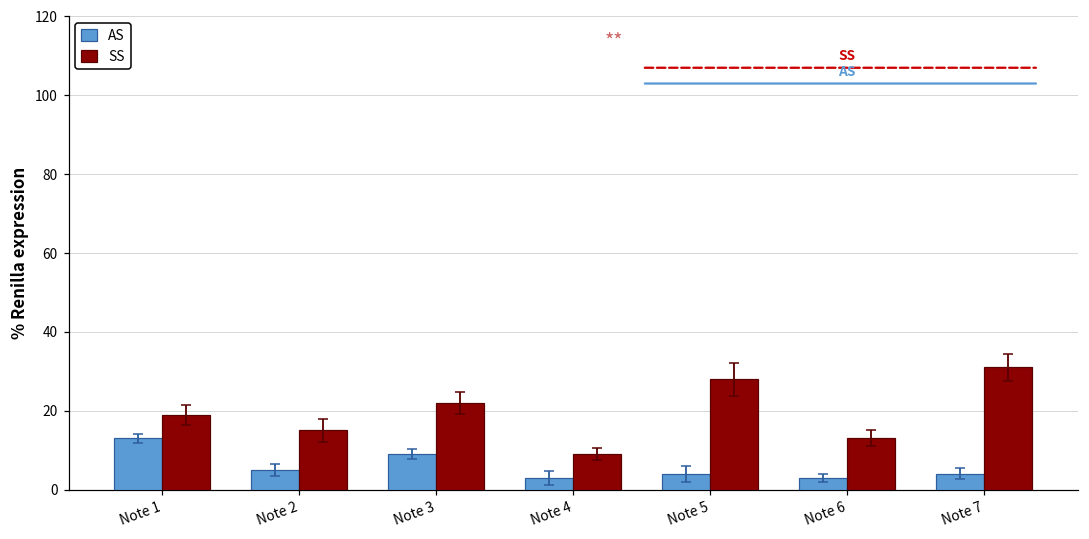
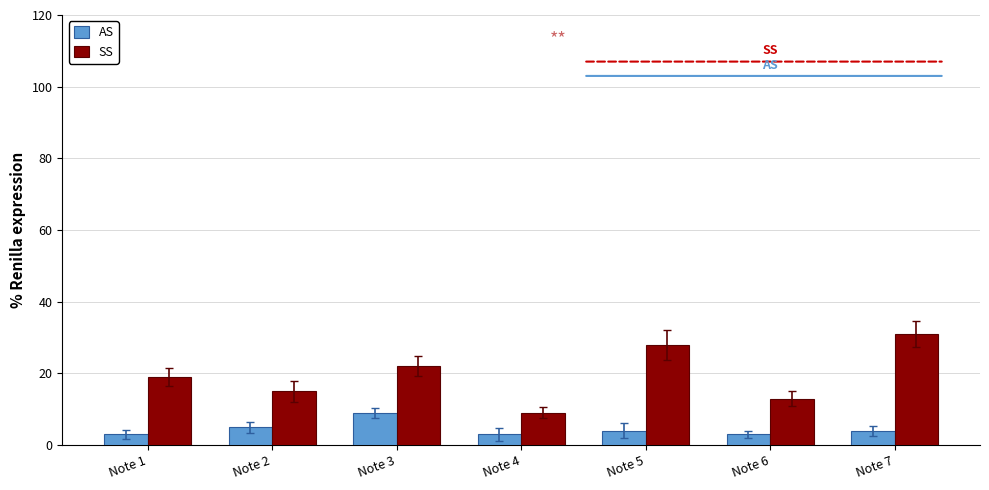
AS, Note 1: 13 -> 3
